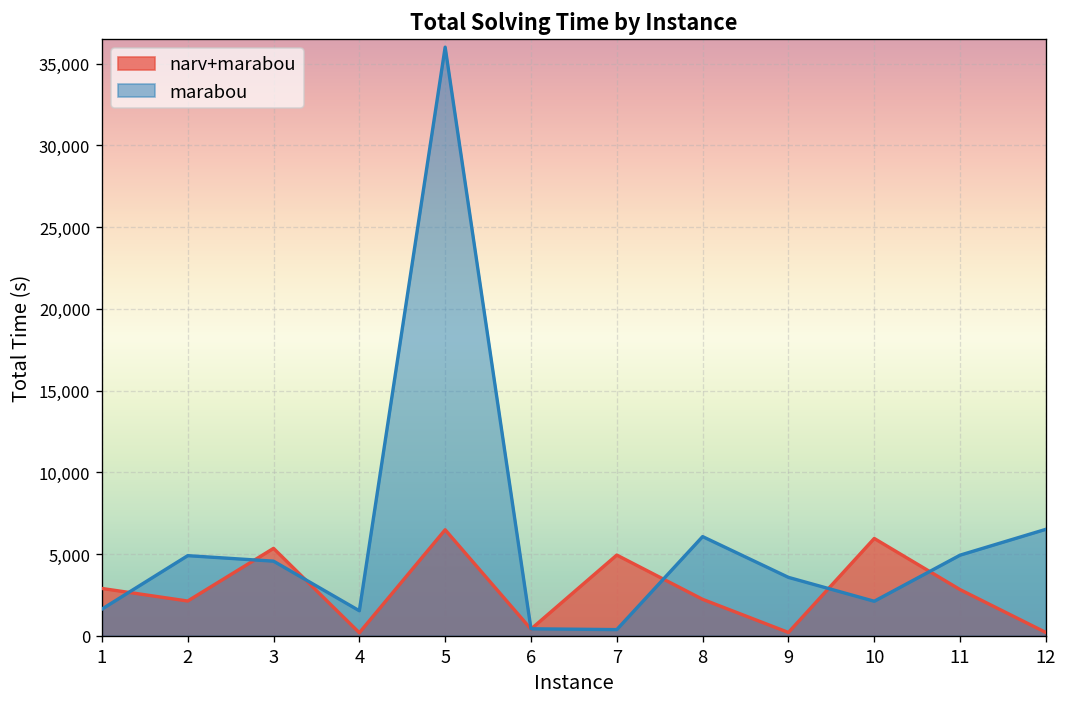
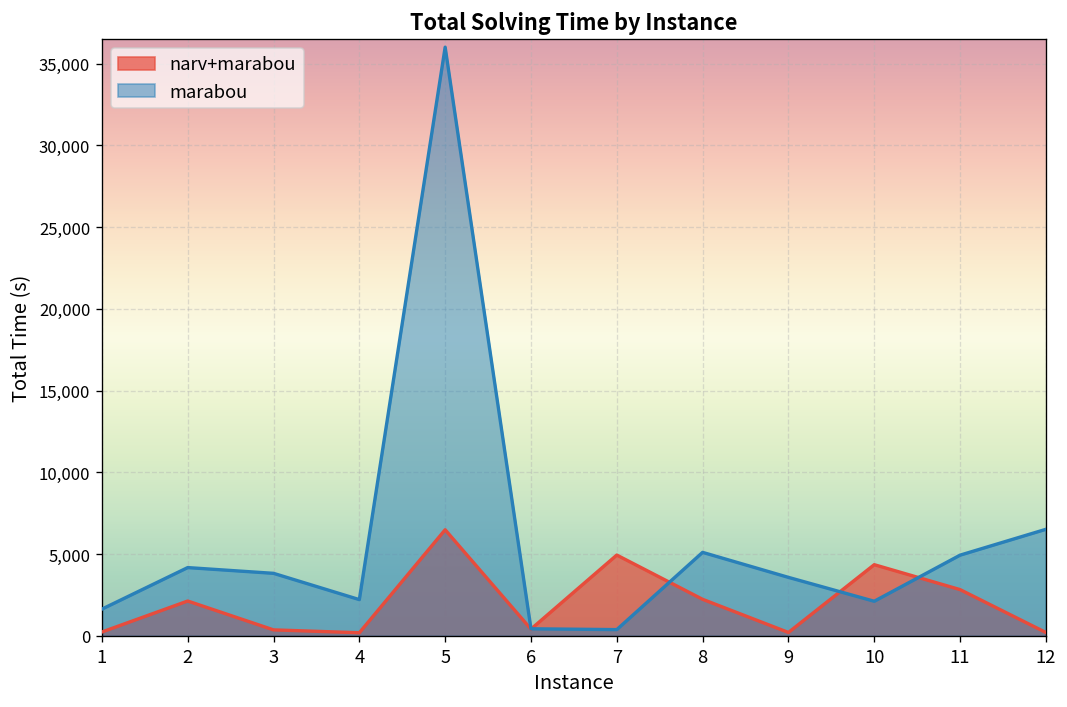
narv+marabou, 1: 2,900 -> 200
marabou, 2: 4,900 -> 4,200
narv+marabou, 3: 5,400 -> 400
marabou, 3: 4,600 -> 3,800
marabou, 4: 1,500 -> 2,200
marabou, 8: 6,100 -> 5,100
narv+marabou, 10: 6,000 -> 4,400
